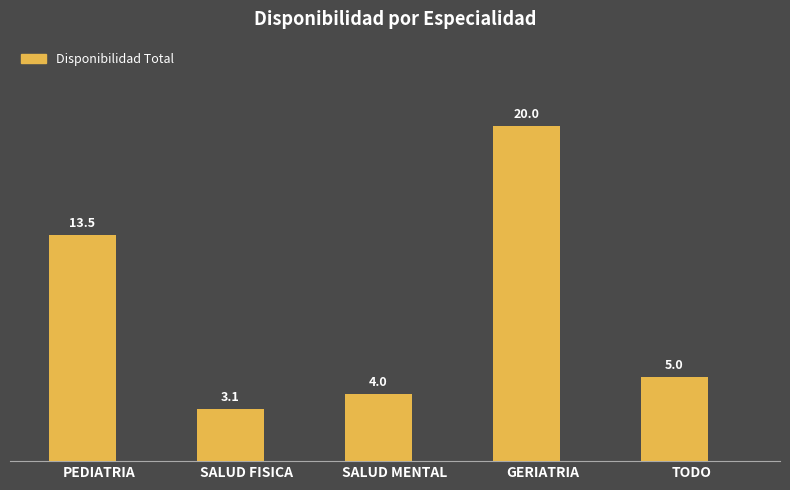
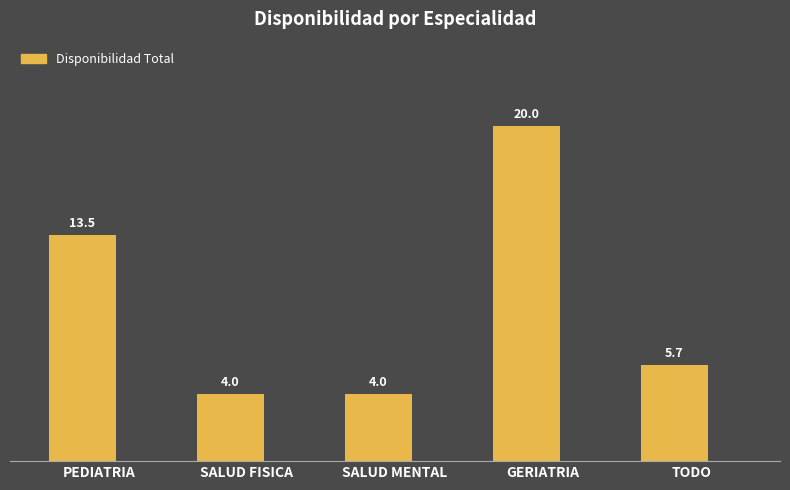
SALUD FISICA: 3.1 -> 4.0
TODO: 5.0 -> 5.7
